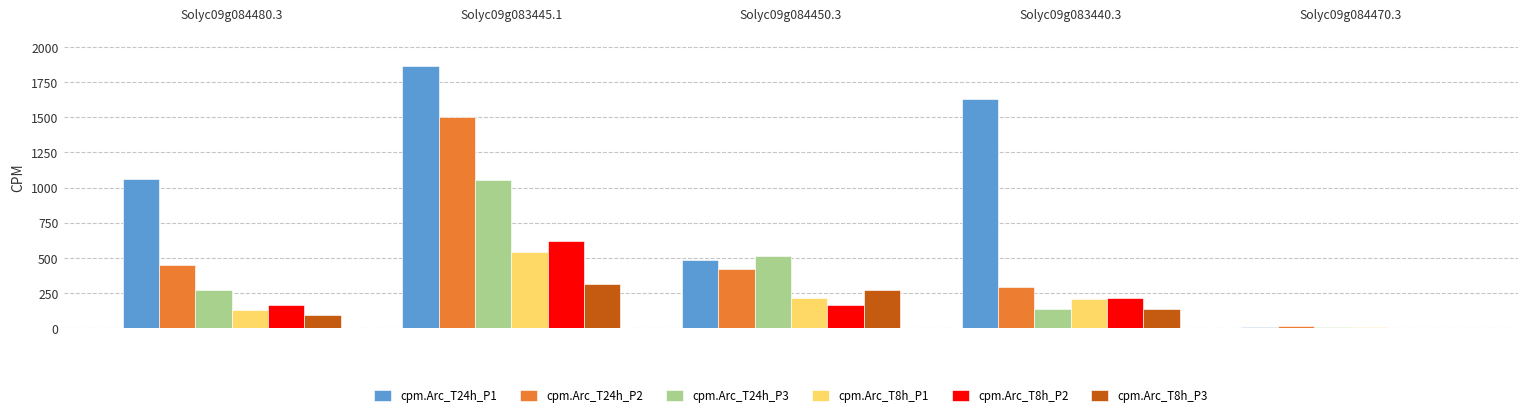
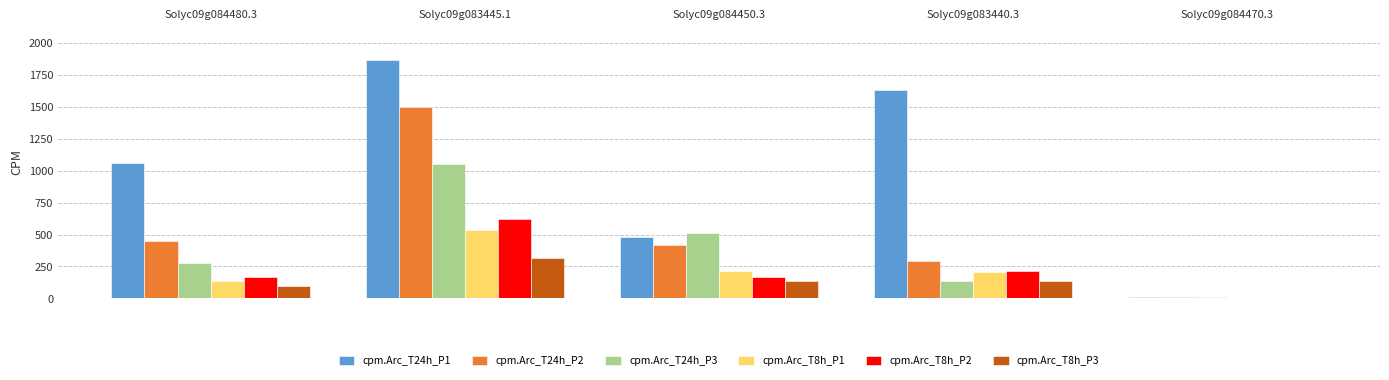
cpm.Arc_T8h_P3, Solyc09g084450.3: 270 -> 140
